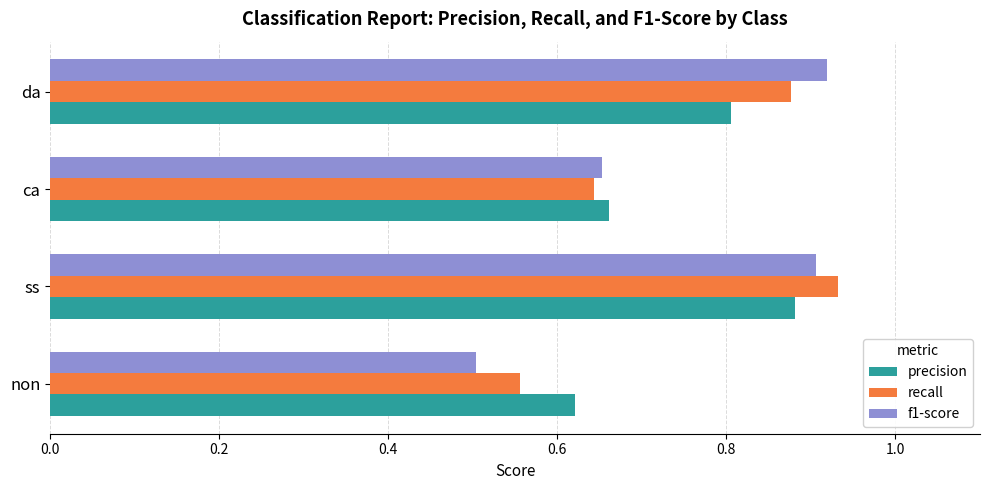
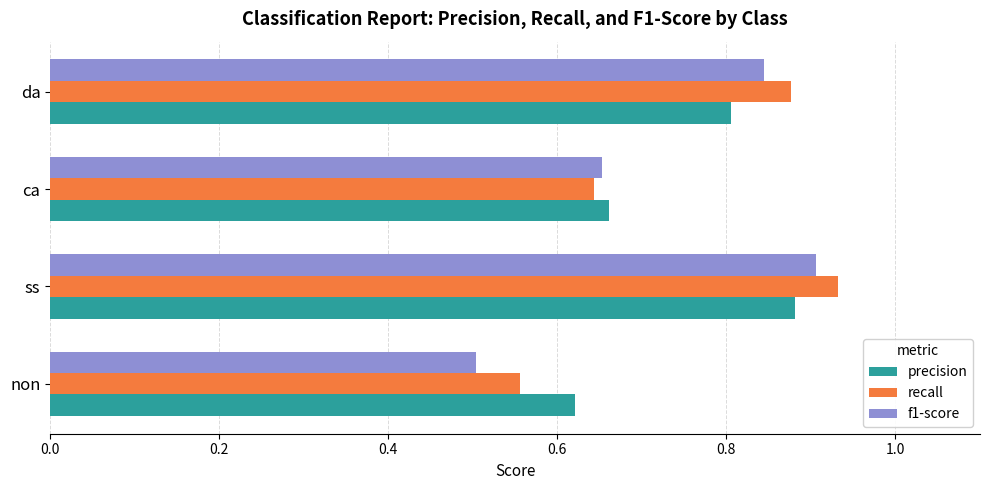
f1-score, da: 0.92 -> 0.85
